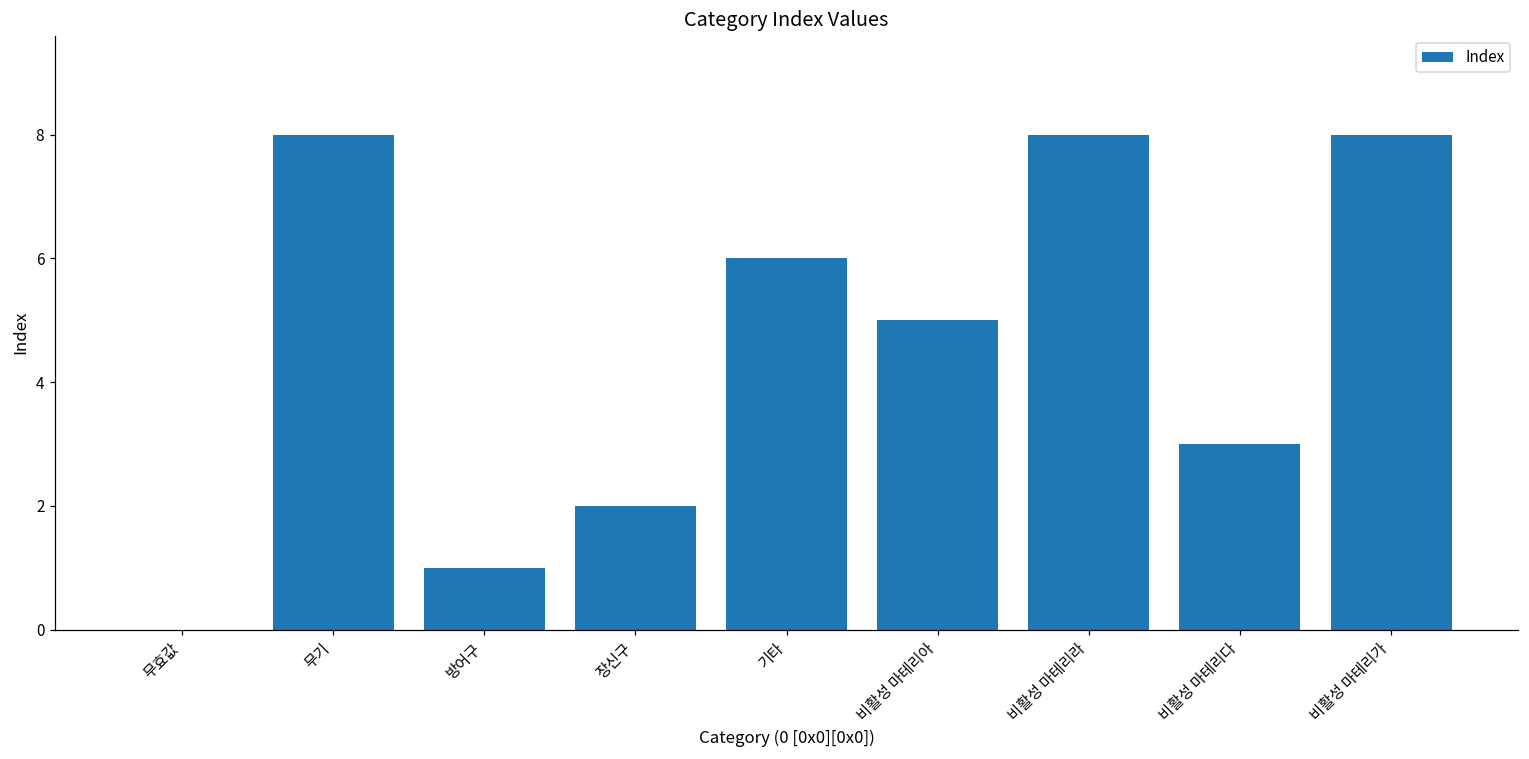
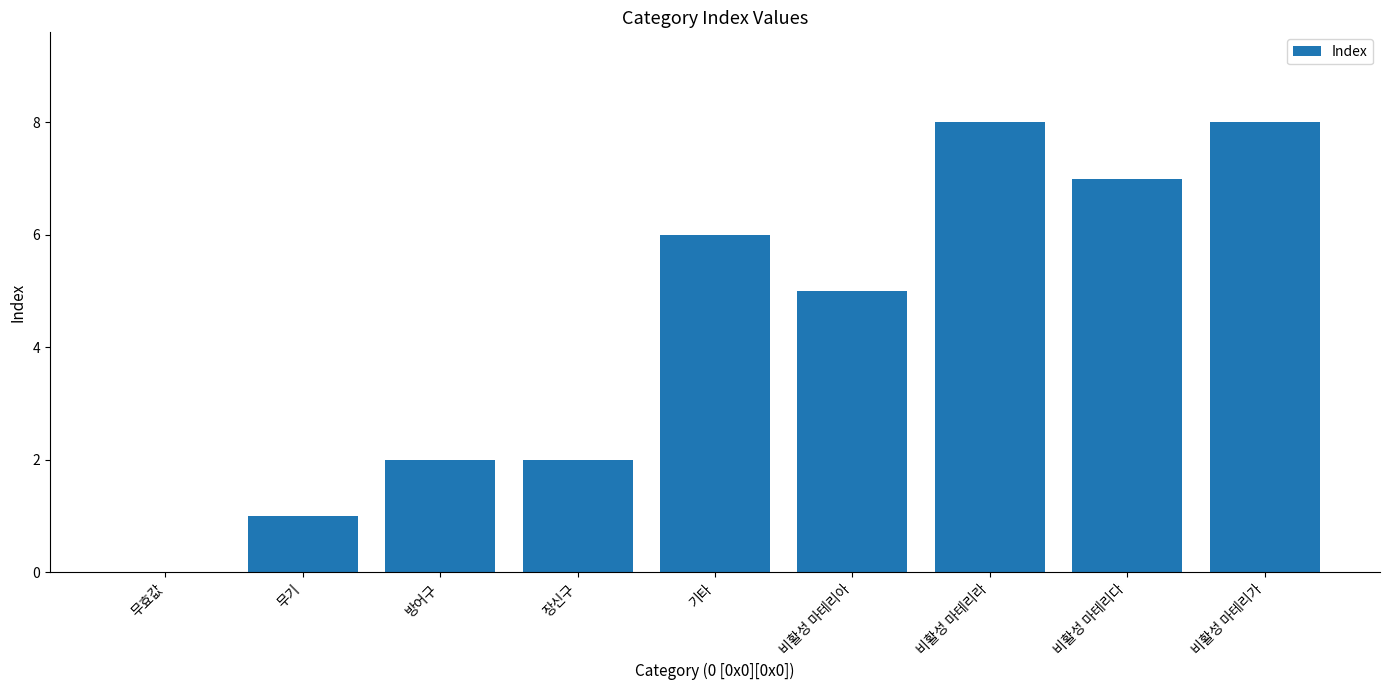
무기: 8 -> 1
방어구: 1 -> 2
비활성 마테리다: 3 -> 7
